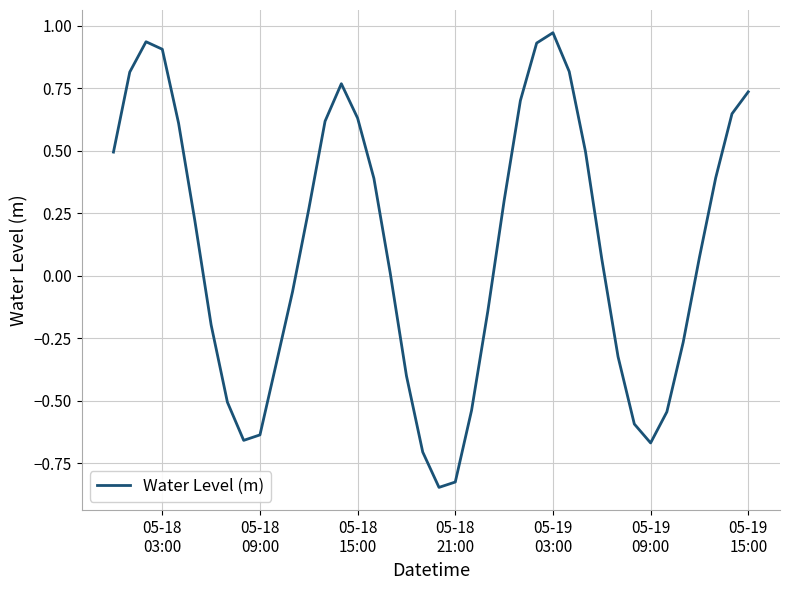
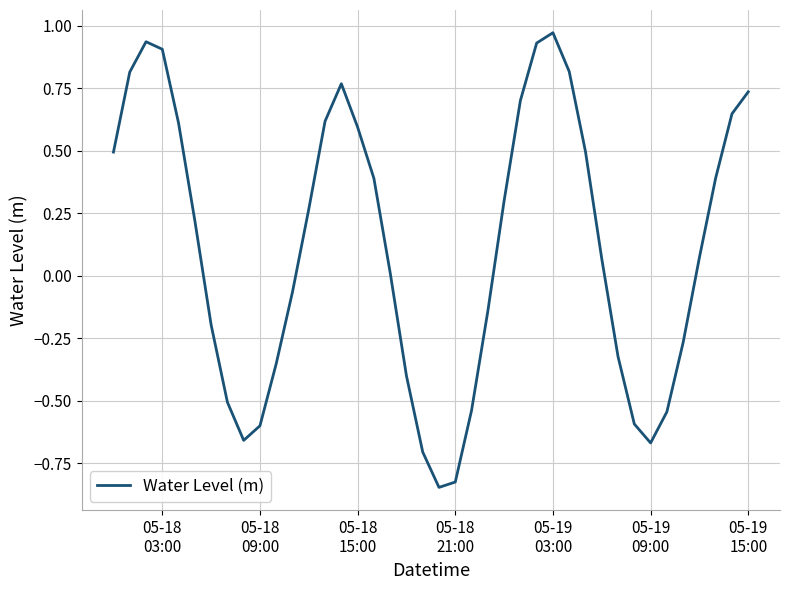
05-18 09:00: -0.64 -> -0.60
05-18 15:00: 0.63 -> 0.59
